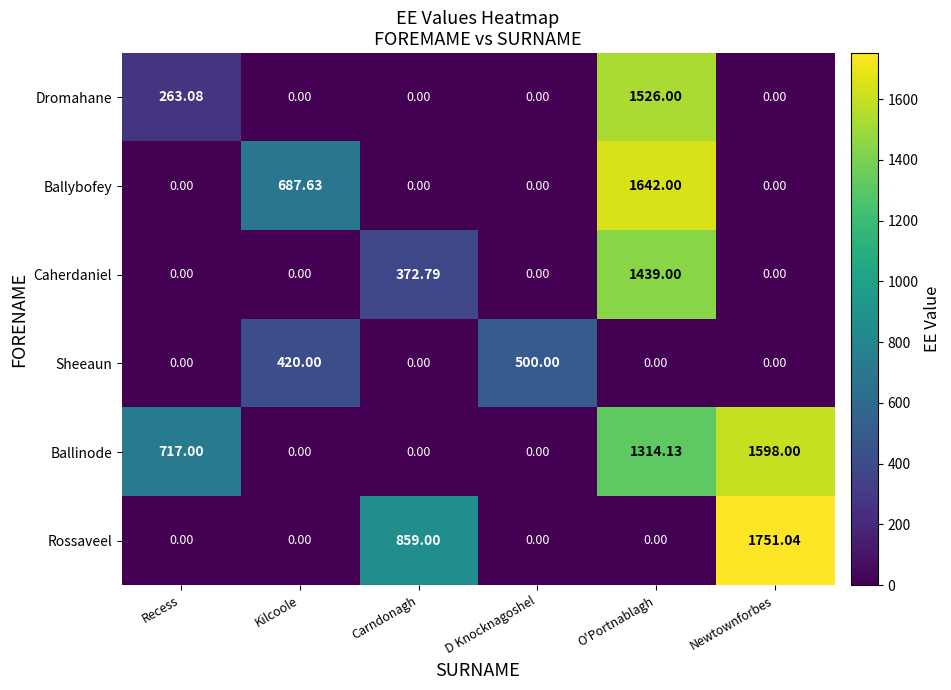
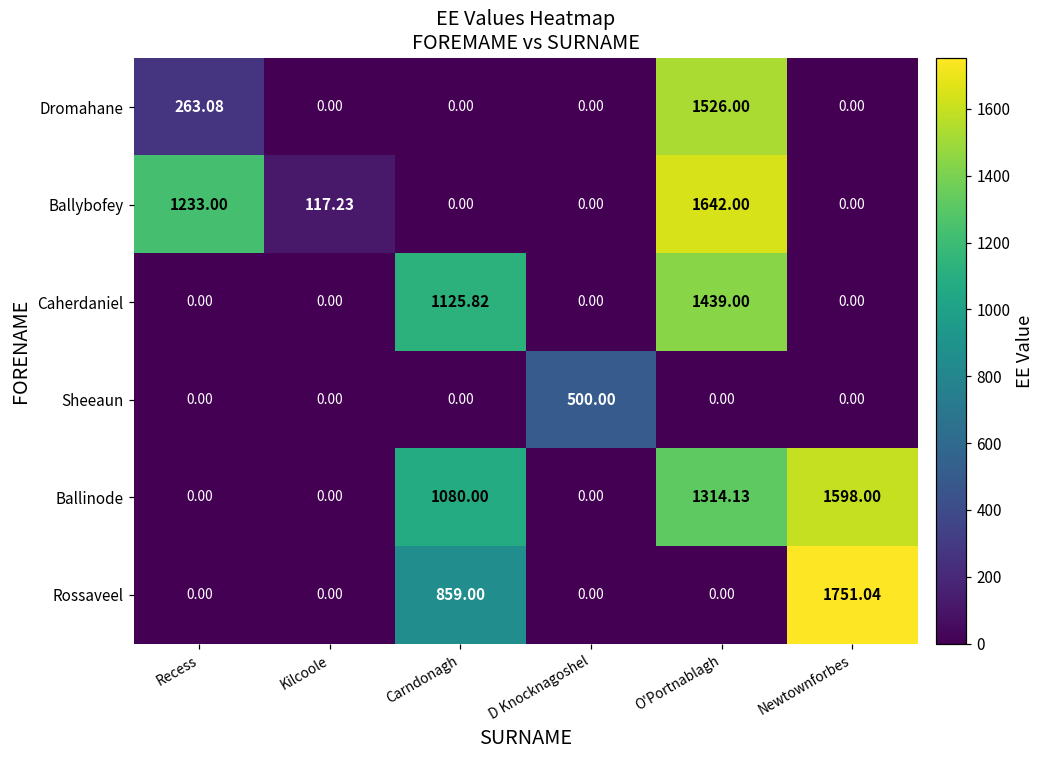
Ballybofey, Recess: 0.00 -> 1233.00
Ballybofey, Kilcoole: 687.63 -> 117.23
Caherdaniel, Carndonagh: 372.79 -> 1125.82
Sheeaun, Kilcoole: 420.00 -> 0.00
Ballinode, Recess: 717.00 -> 0.00
Ballinode, Carndonagh: 0.00 -> 1080.00
